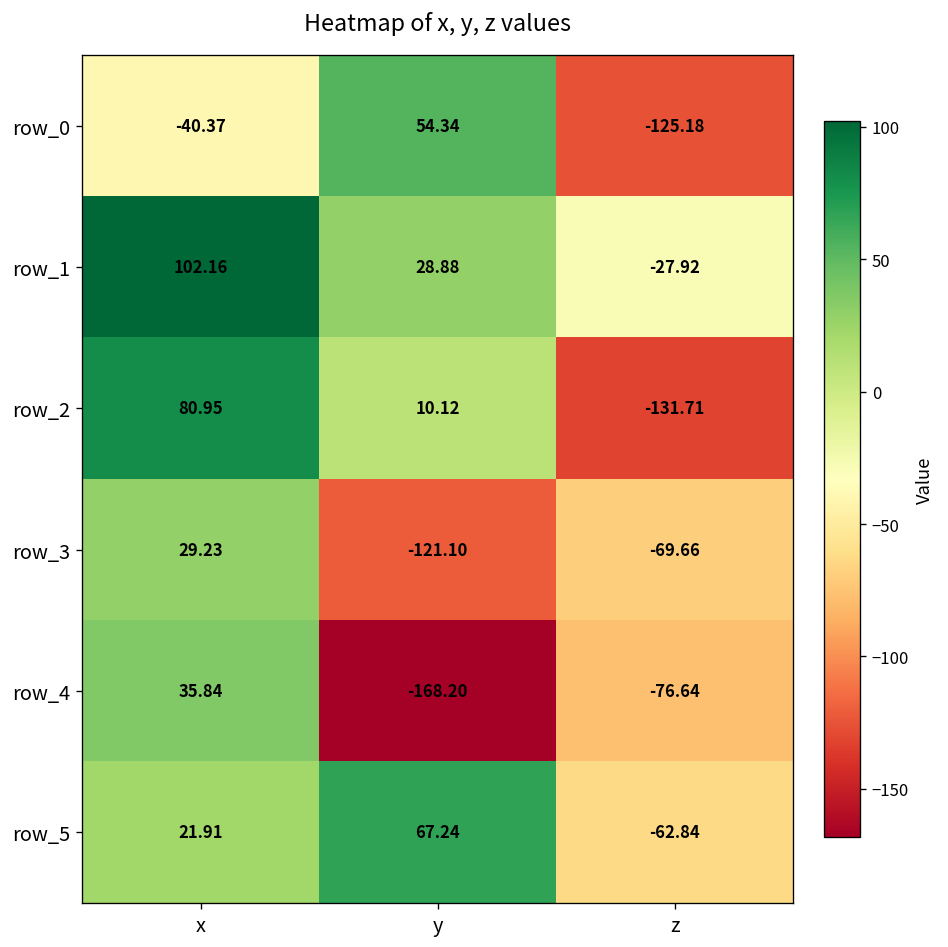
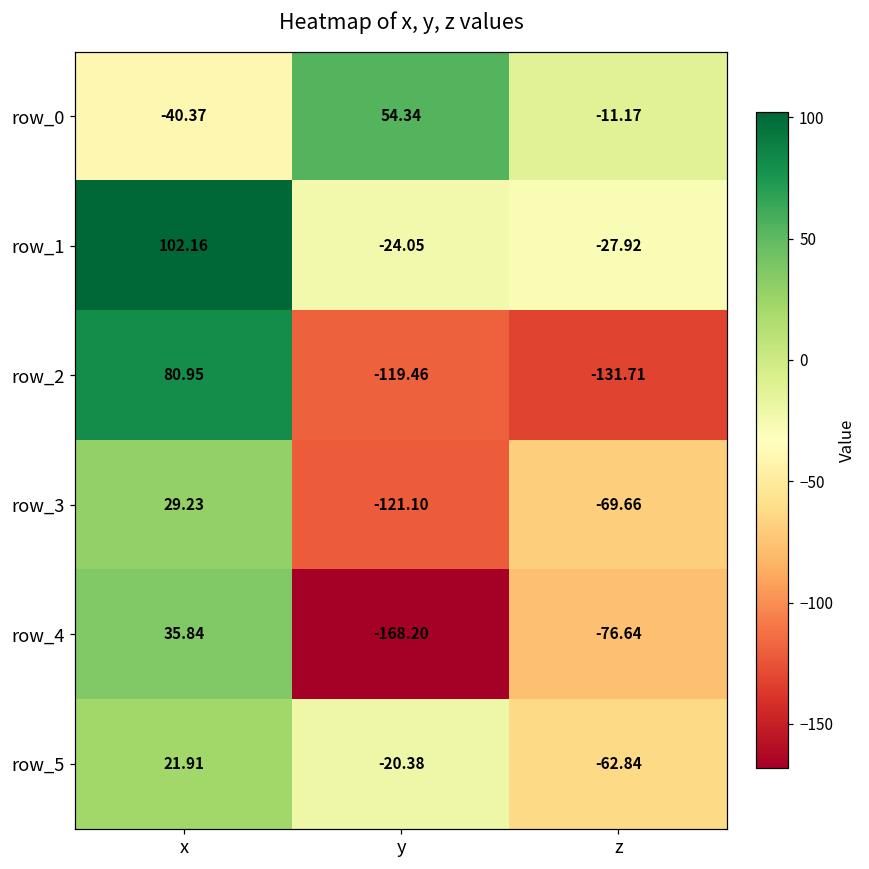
row_0, z: -125.18 -> -11.17
row_1, y: 28.88 -> -24.05
row_2, y: 10.12 -> -119.46
row_5, y: 67.24 -> -20.38
